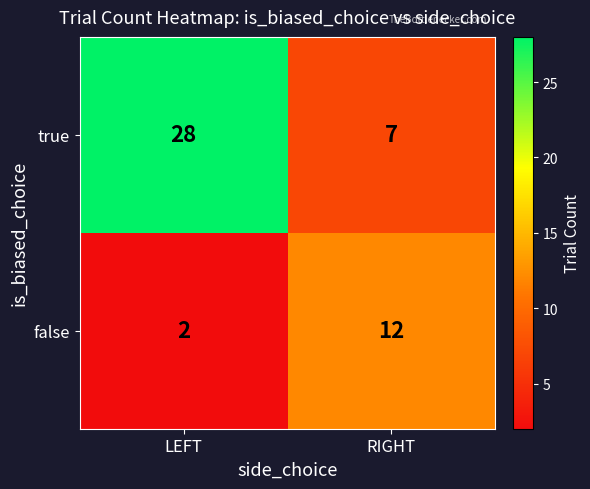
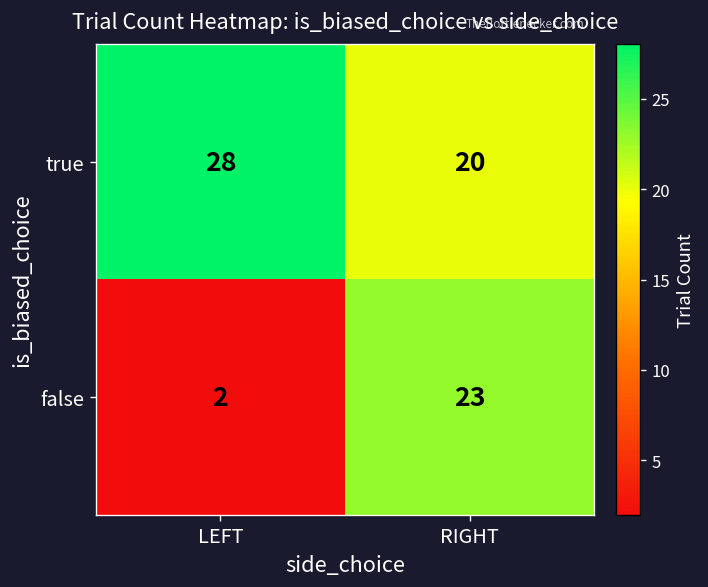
true, RIGHT: 7 -> 20
false, RIGHT: 12 -> 23
